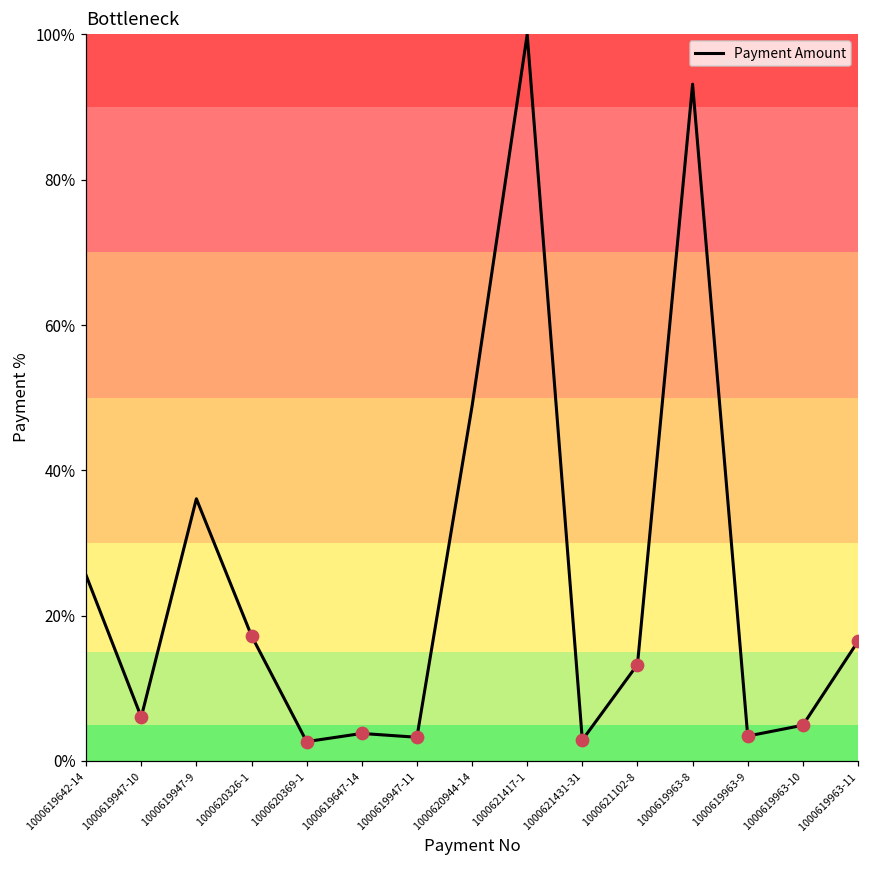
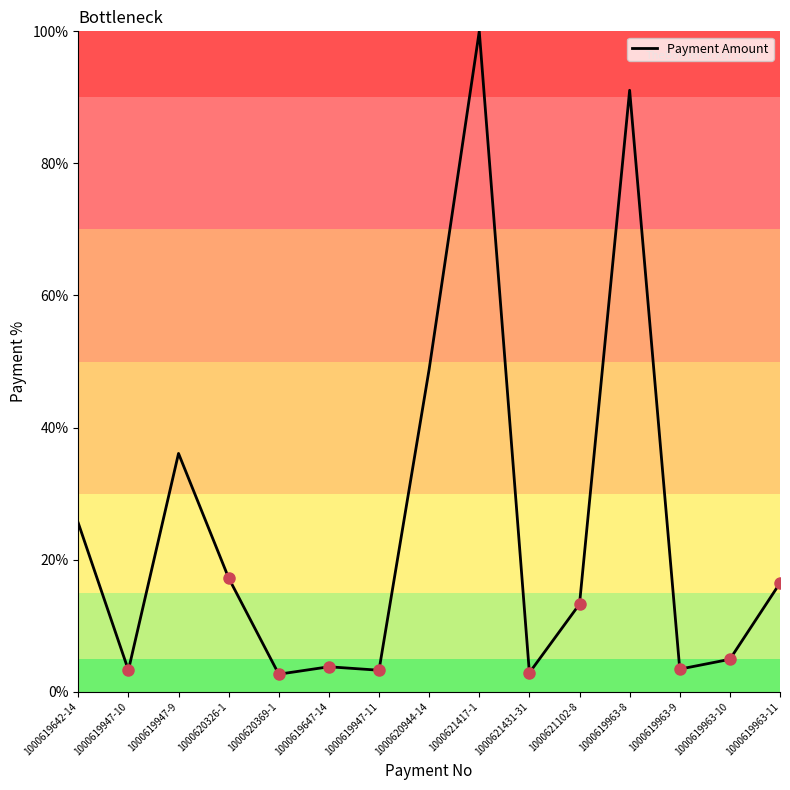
Payment Amount, 1000619947-10: 6% -> 3%
Payment Amount, 1000619963-8: 93% -> 91%
